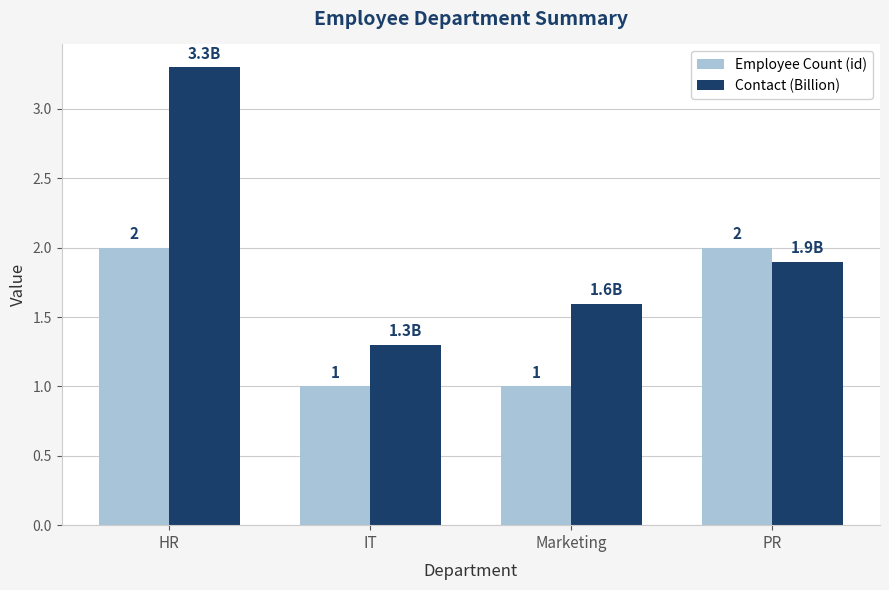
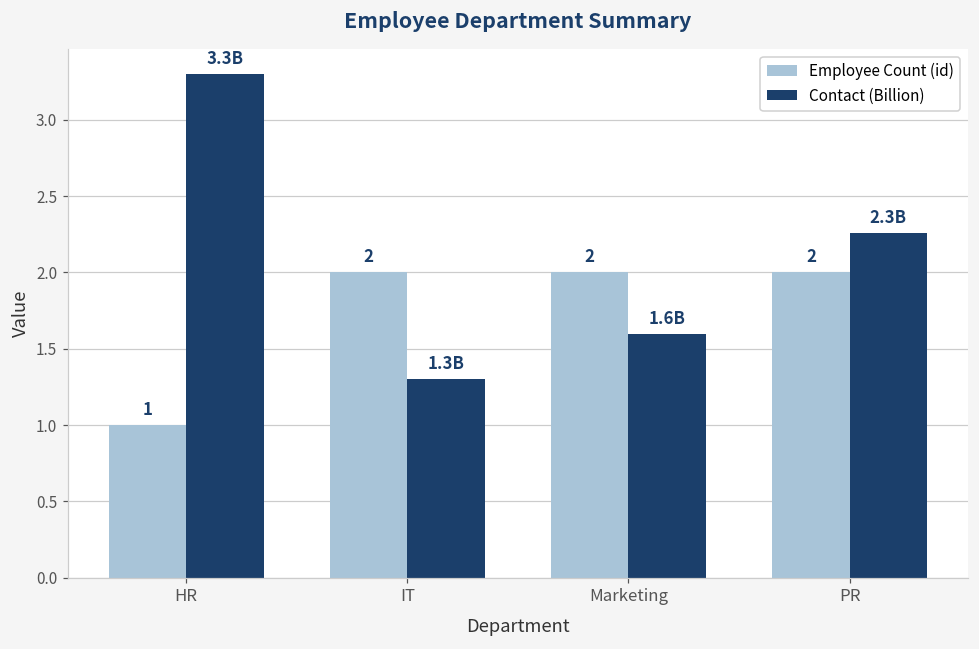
Employee Count (id), HR: 2 -> 1
Employee Count (id), IT: 1 -> 2
Employee Count (id), Marketing: 1 -> 2
Contact (Billion), PR: 1.9B -> 2.3B
